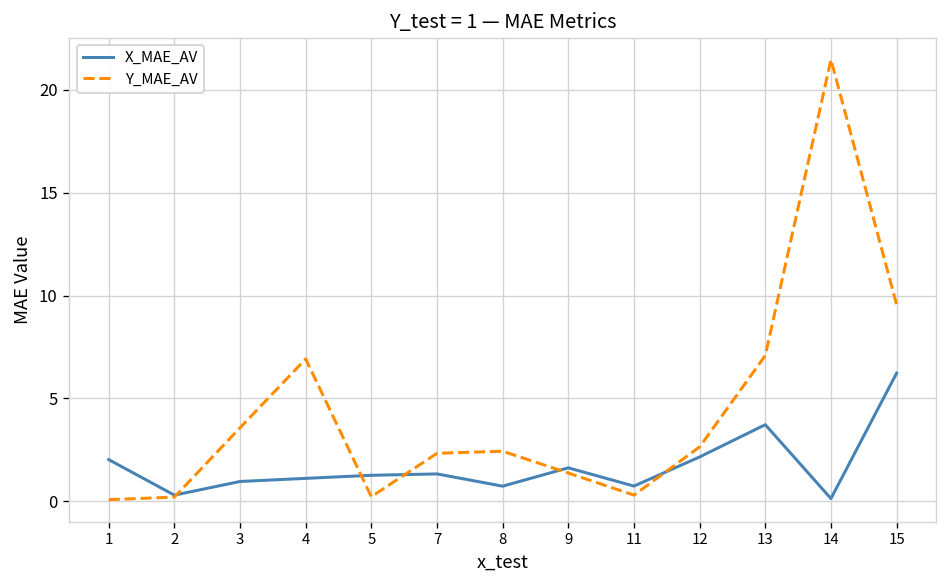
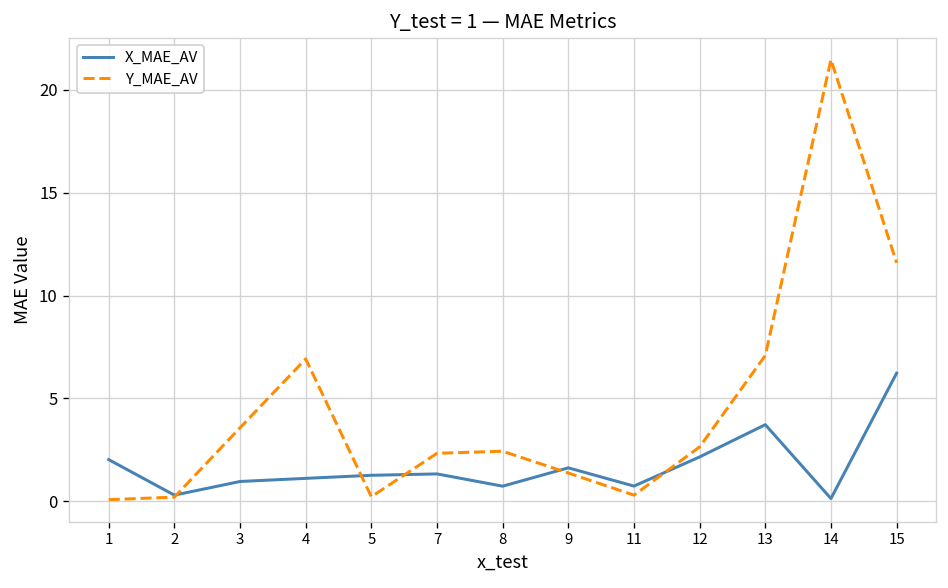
Y_MAE_AV, 15: 9.6 -> 11.6
